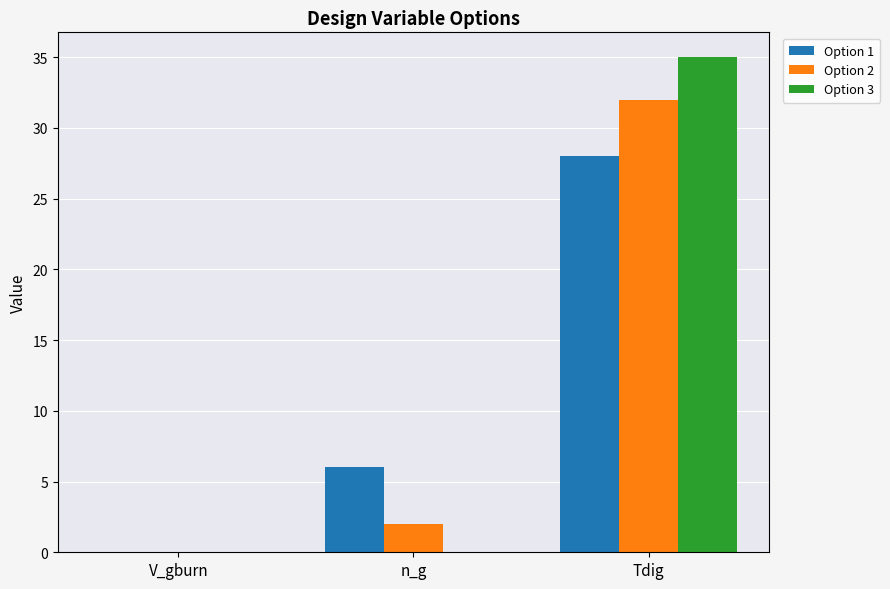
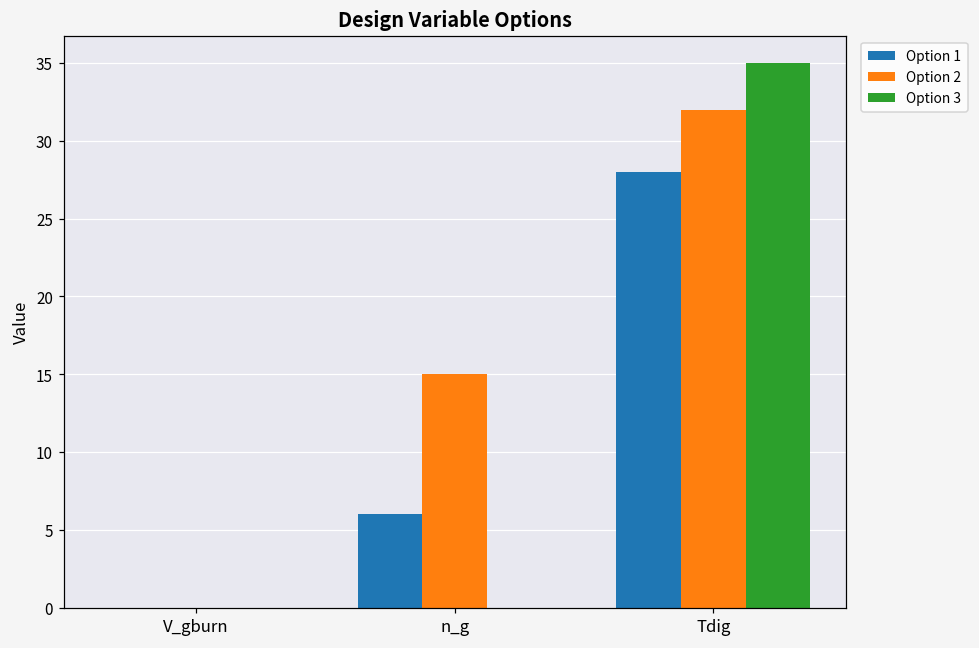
Option 2, n_g: 2 -> 15
